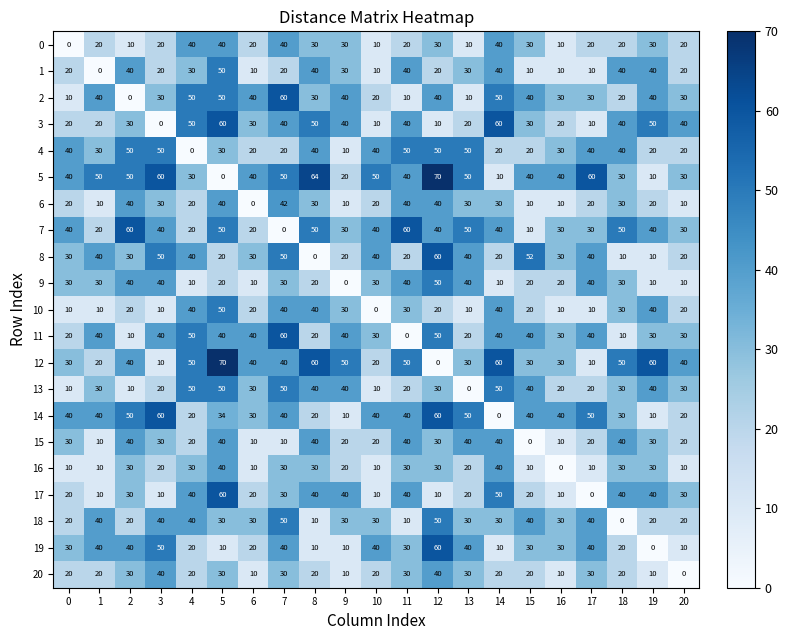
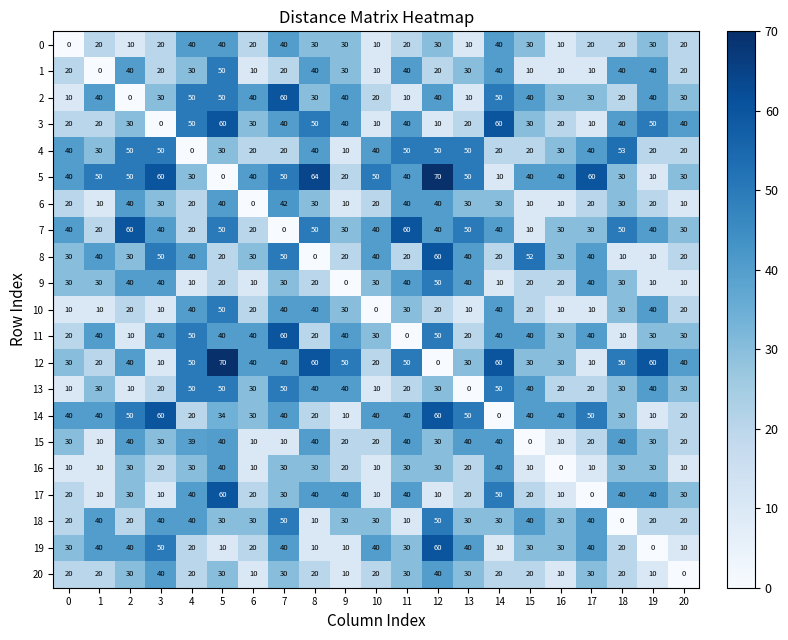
4, 18: 40 -> 53
15, 4: 20 -> 39
